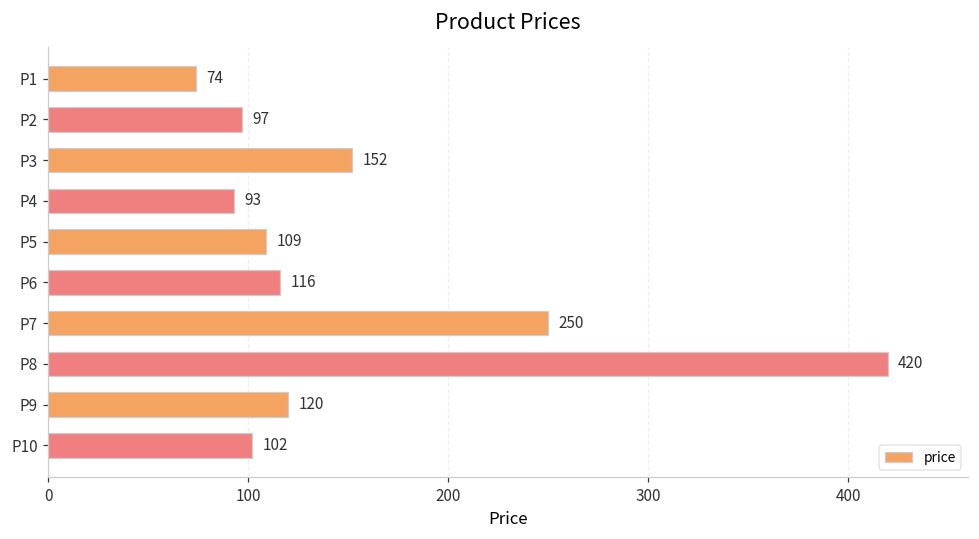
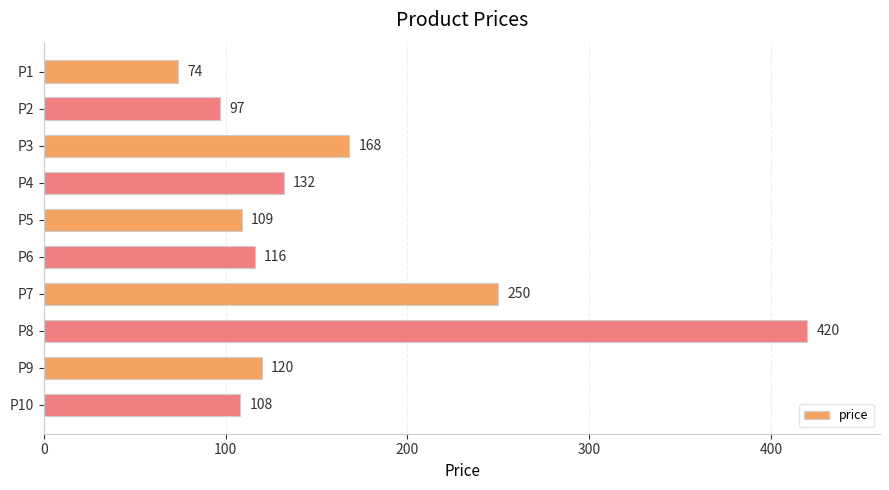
P3: 152 -> 168
P4: 93 -> 132
P10: 102 -> 108
